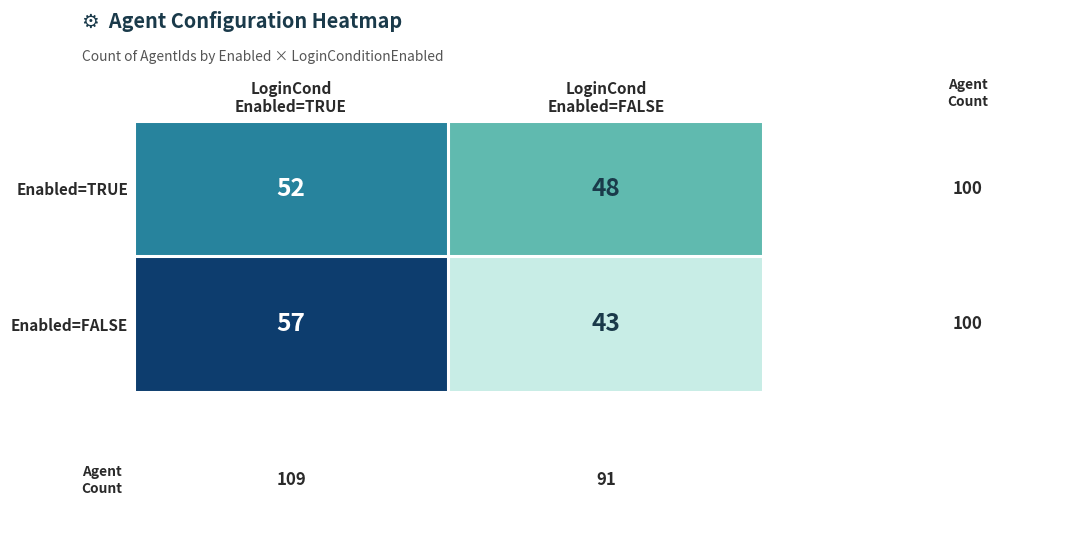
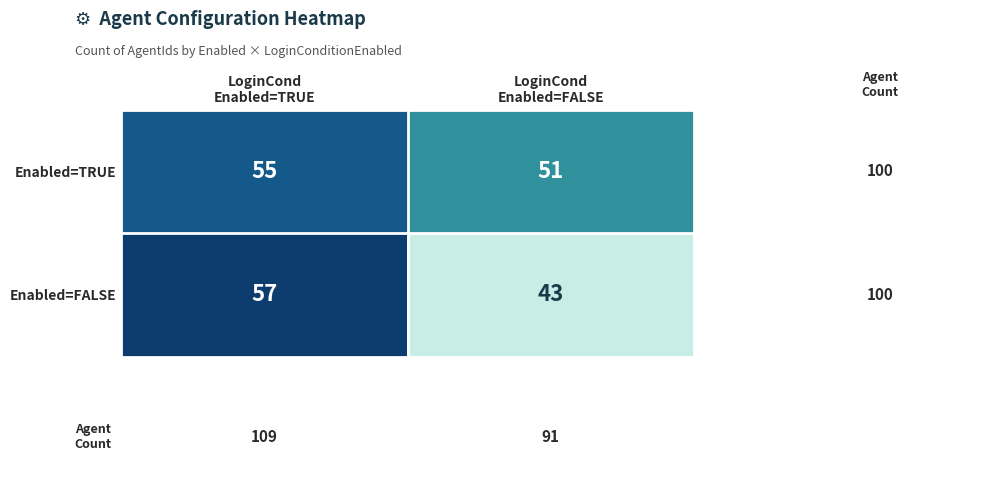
Enabled=TRUE, LoginCond Enabled=TRUE: 52 -> 55
Enabled=TRUE, LoginCond Enabled=FALSE: 48 -> 51
